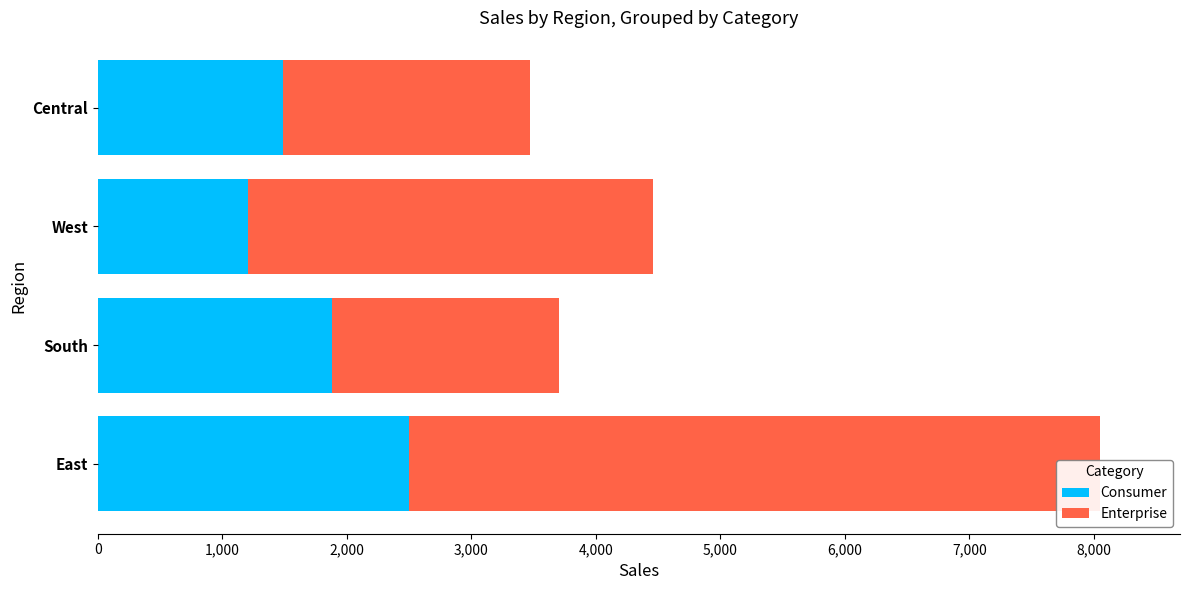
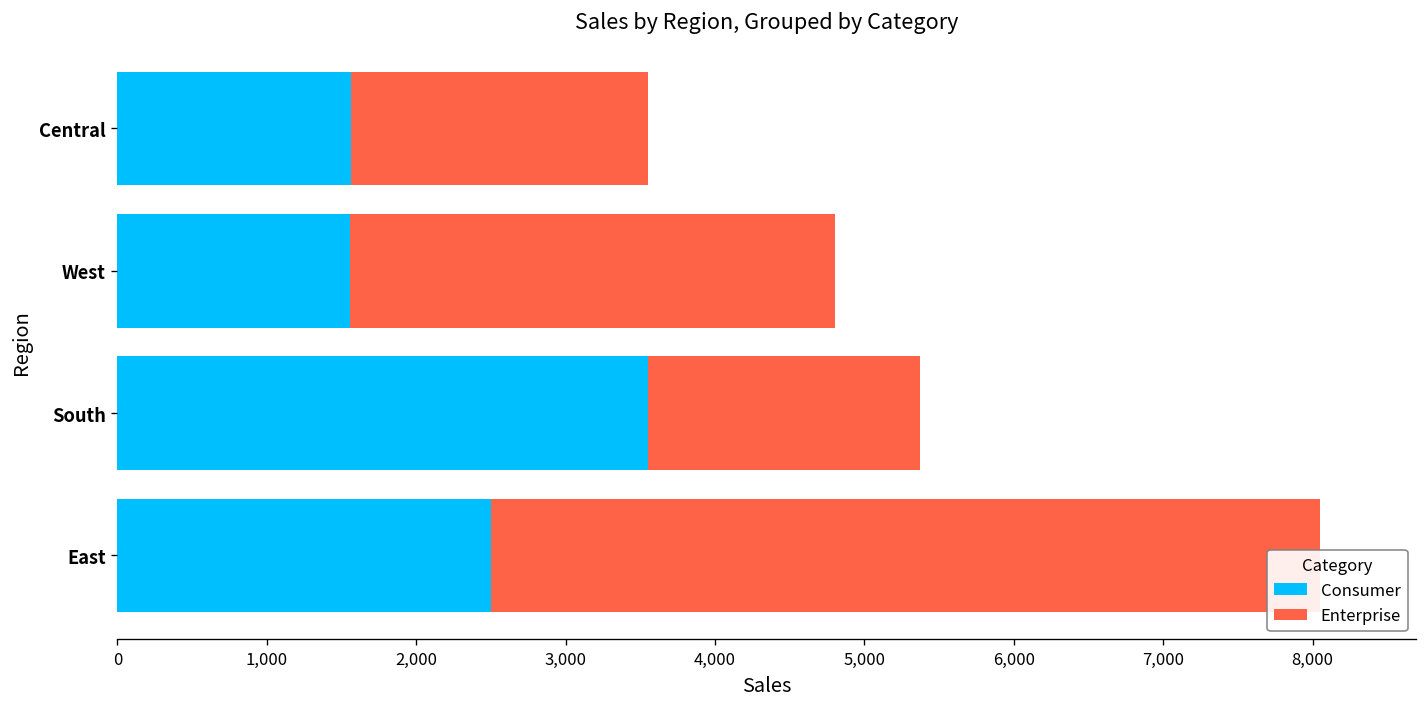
Consumer, Central: 1,480 -> 1,570
Consumer, West: 1,210 -> 1,560
Consumer, South: 1,880 -> 3,550
